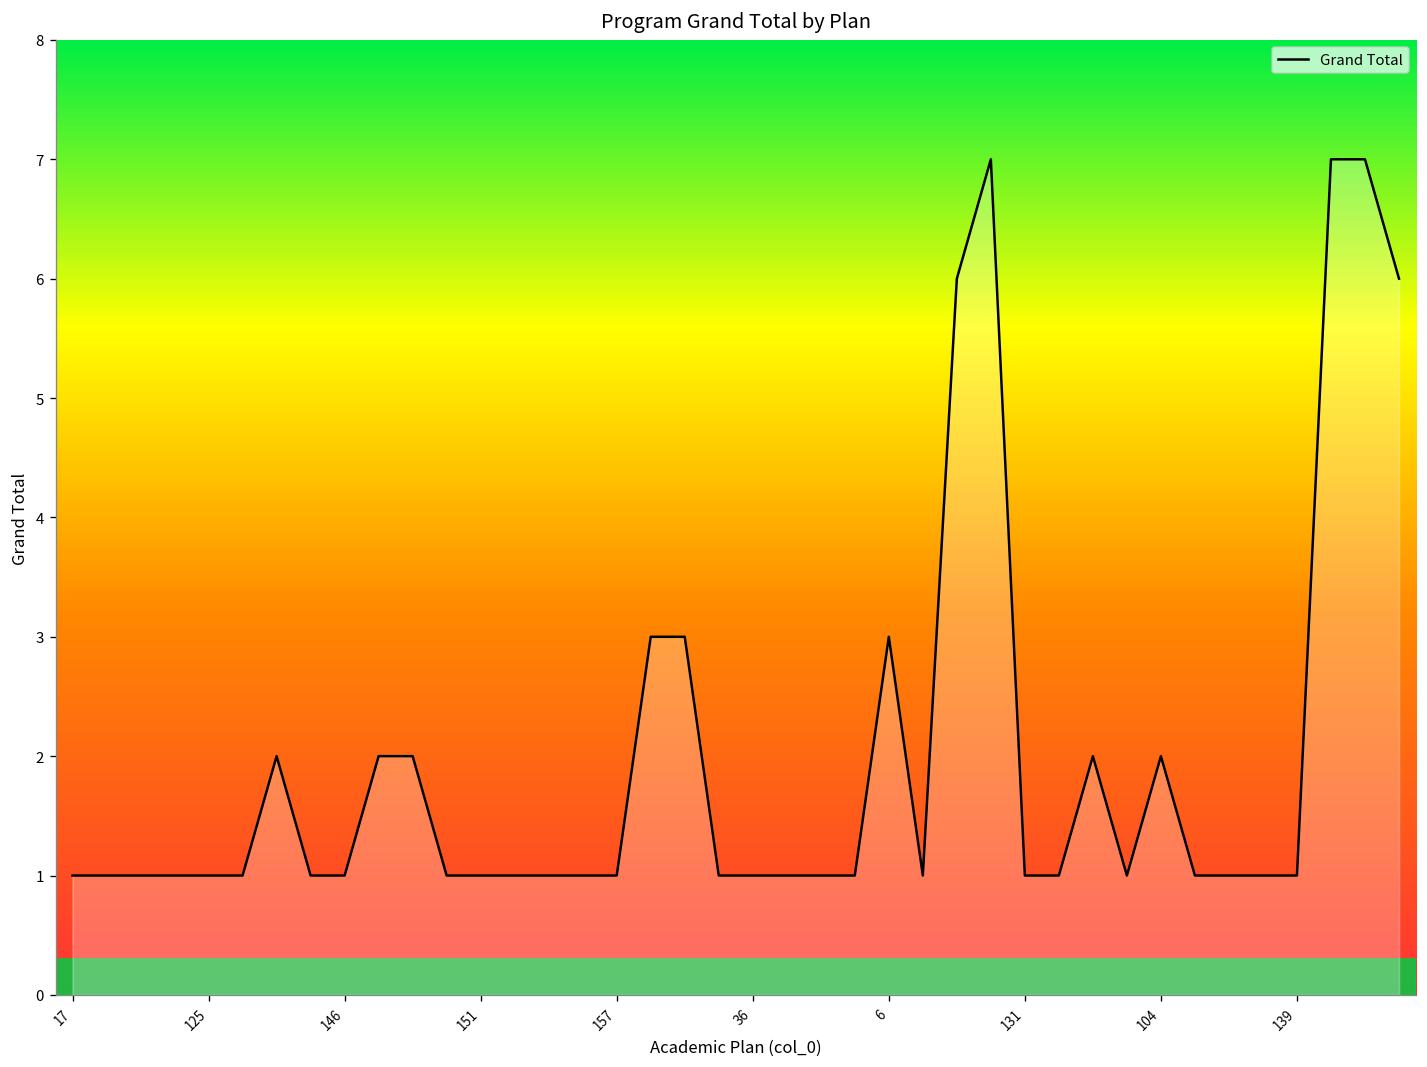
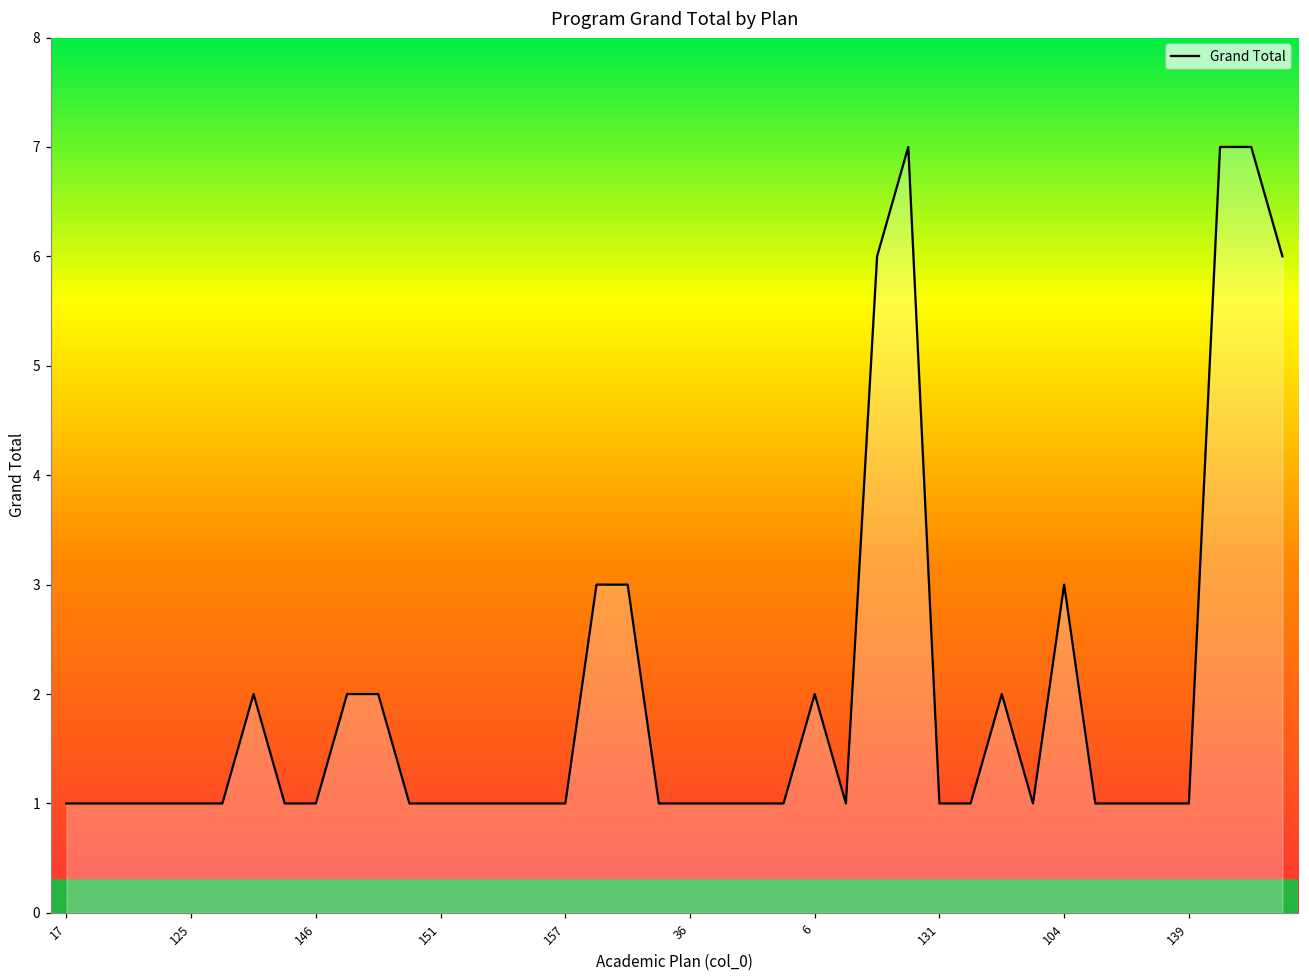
6: 3 -> 2
104: 2 -> 3
